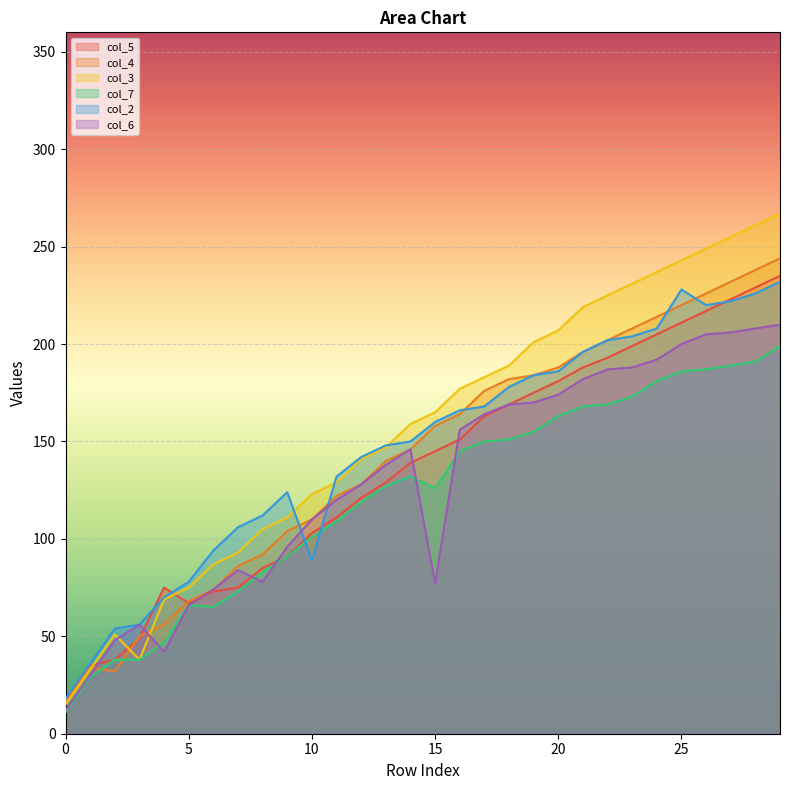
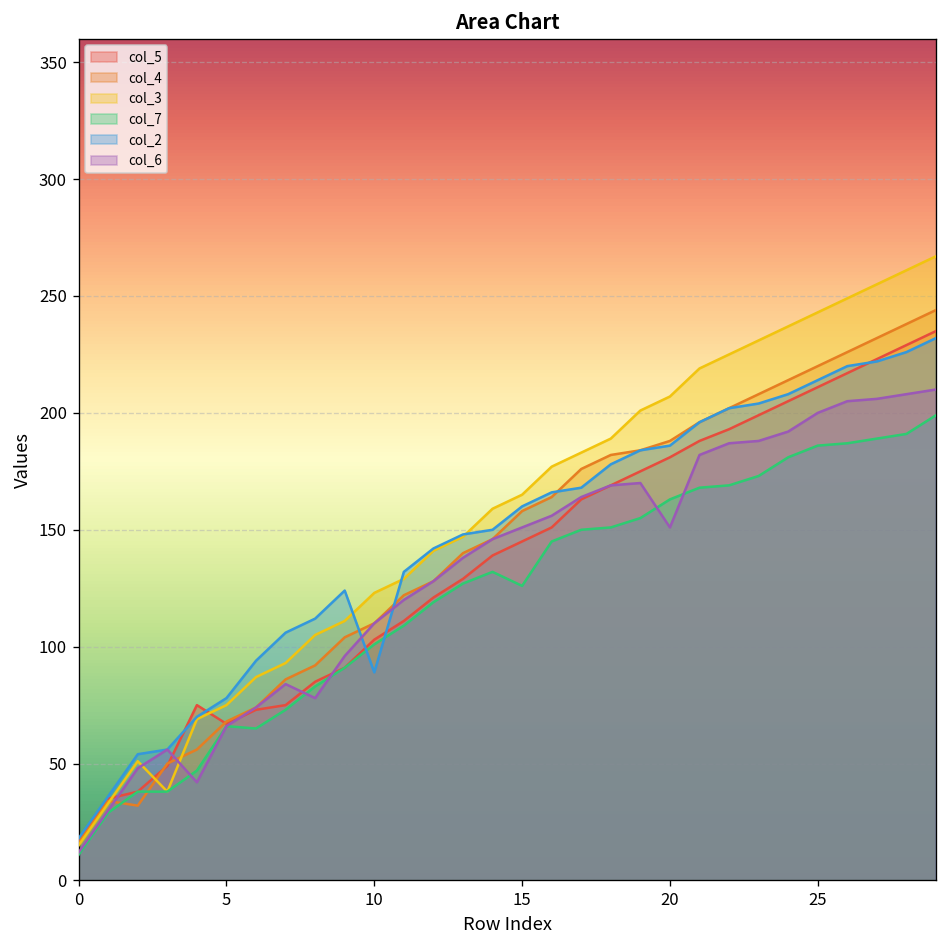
col_6, 15: 77 -> 151
col_6, 20: 174 -> 151
col_2, 25: 228 -> 214
